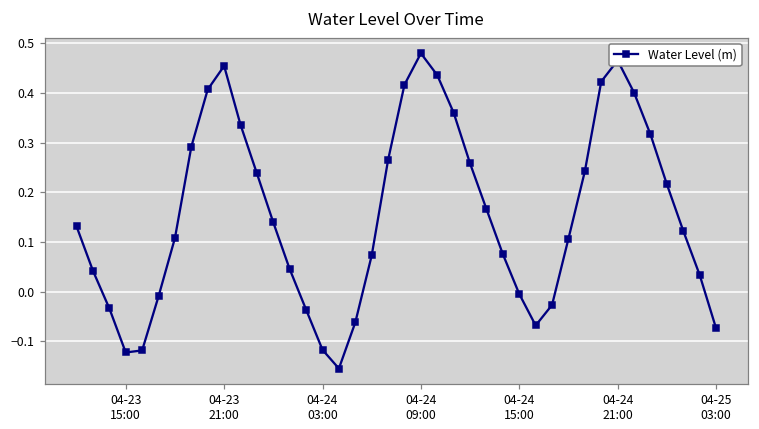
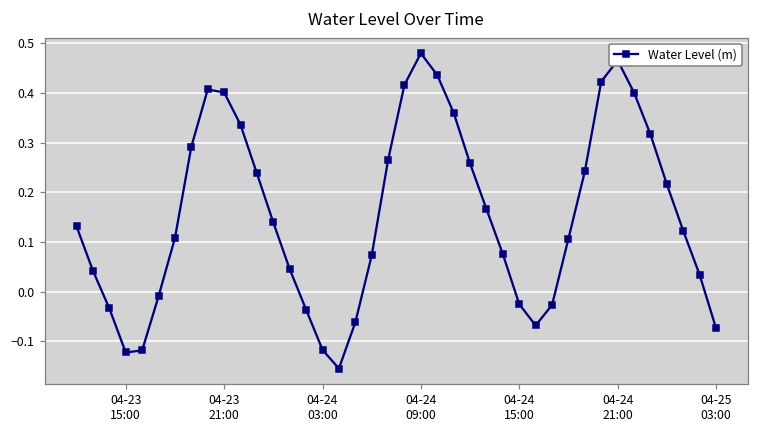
04-23 21:00: 0.45 -> 0.40
04-24 15:00: 0.00 -> -0.03
